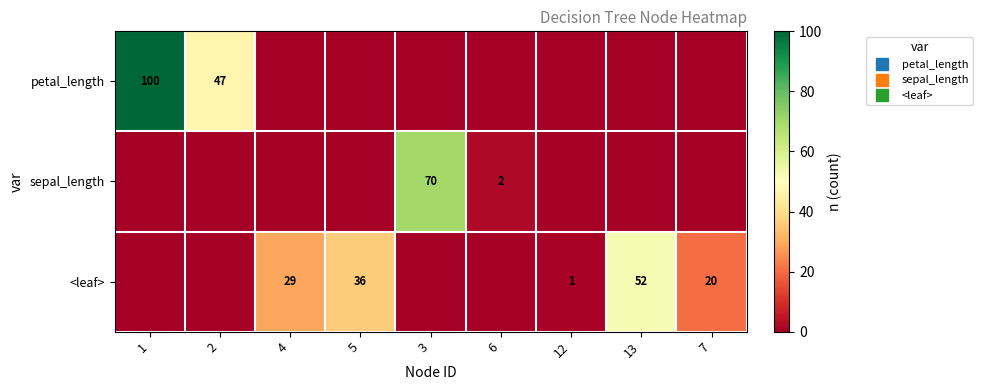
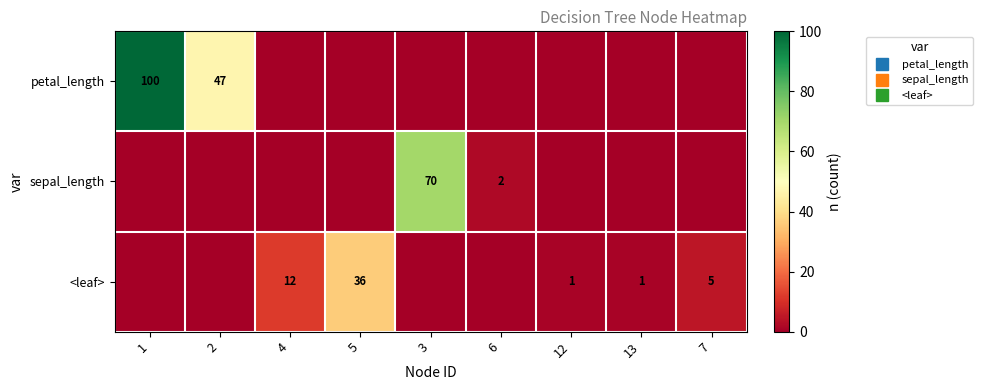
<leaf>, 4: 29 -> 12
<leaf>, 13: 52 -> 1
<leaf>, 7: 20 -> 5
